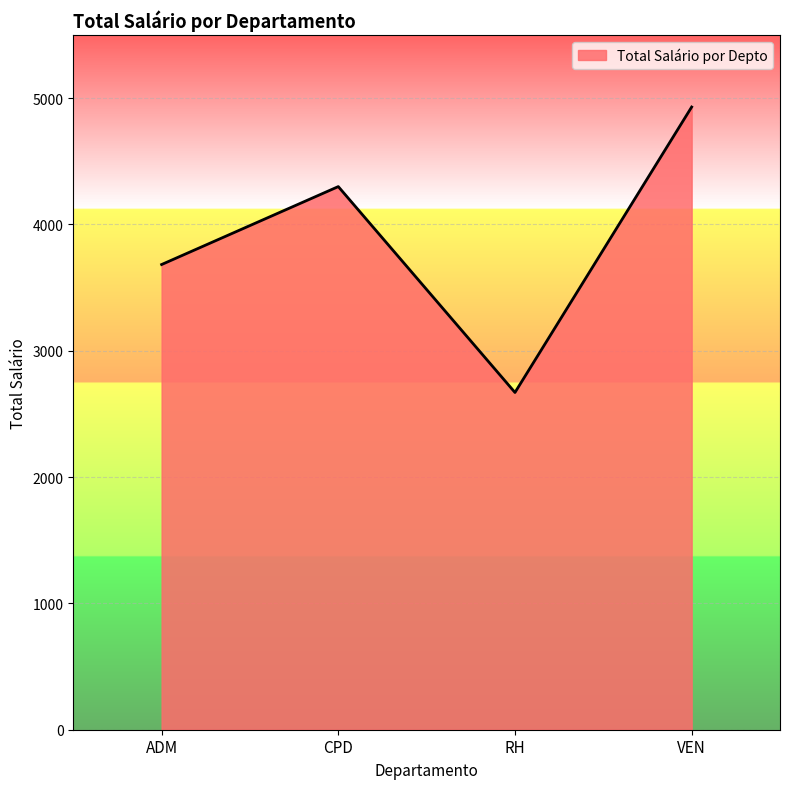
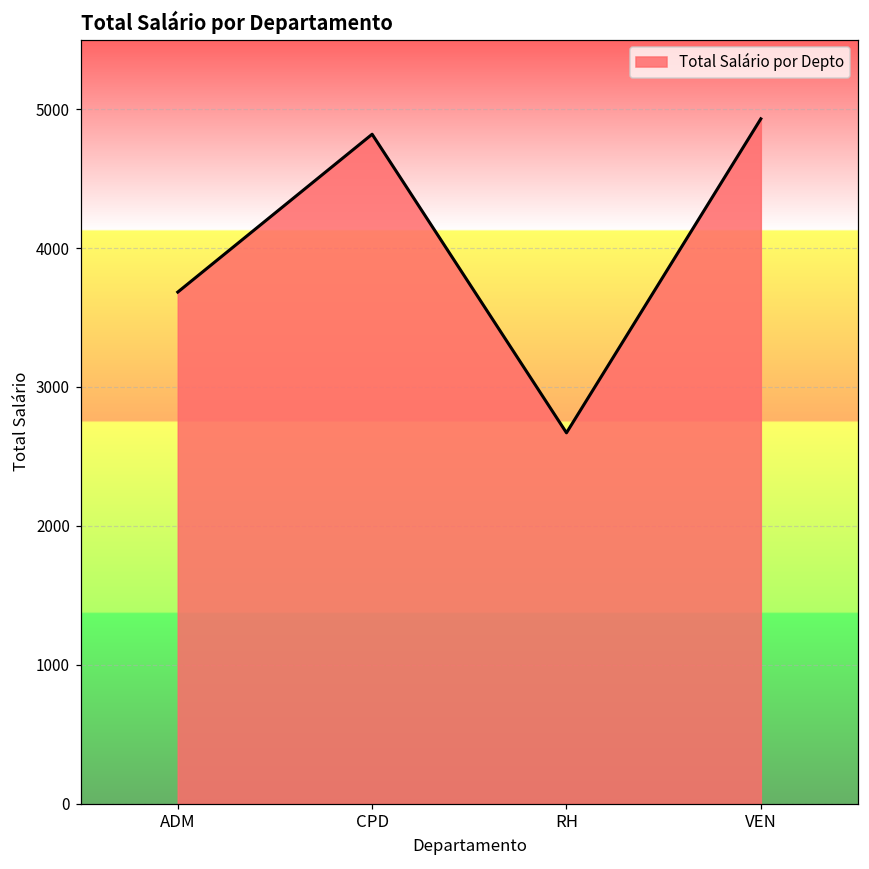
CPD: 4300 -> 4820
